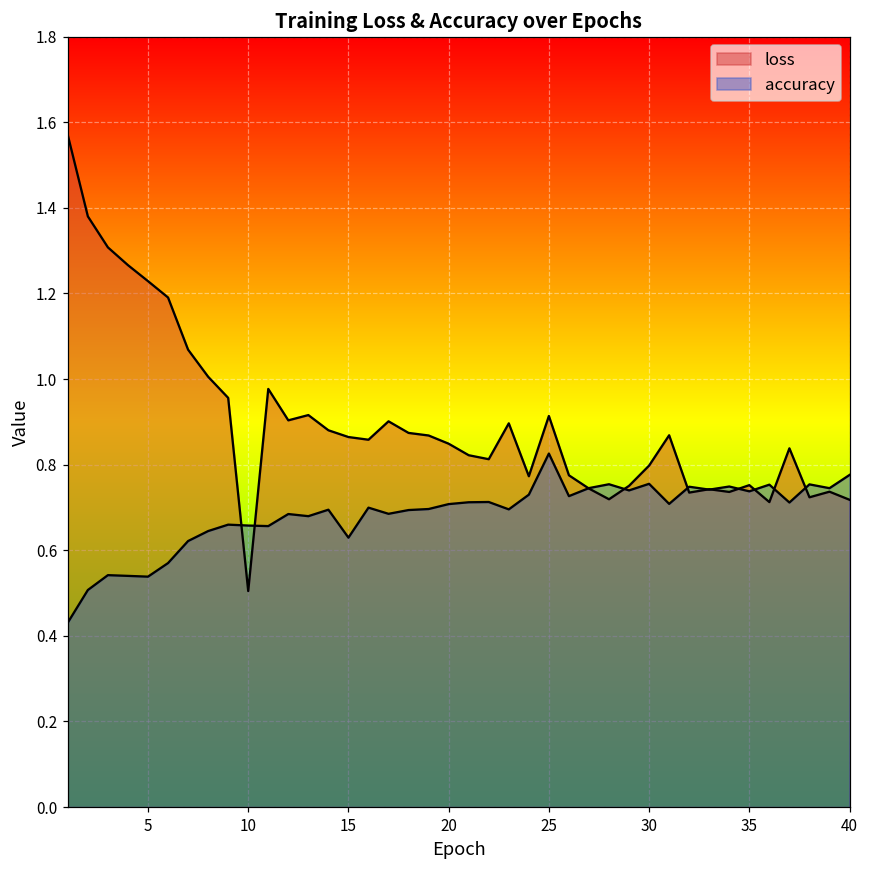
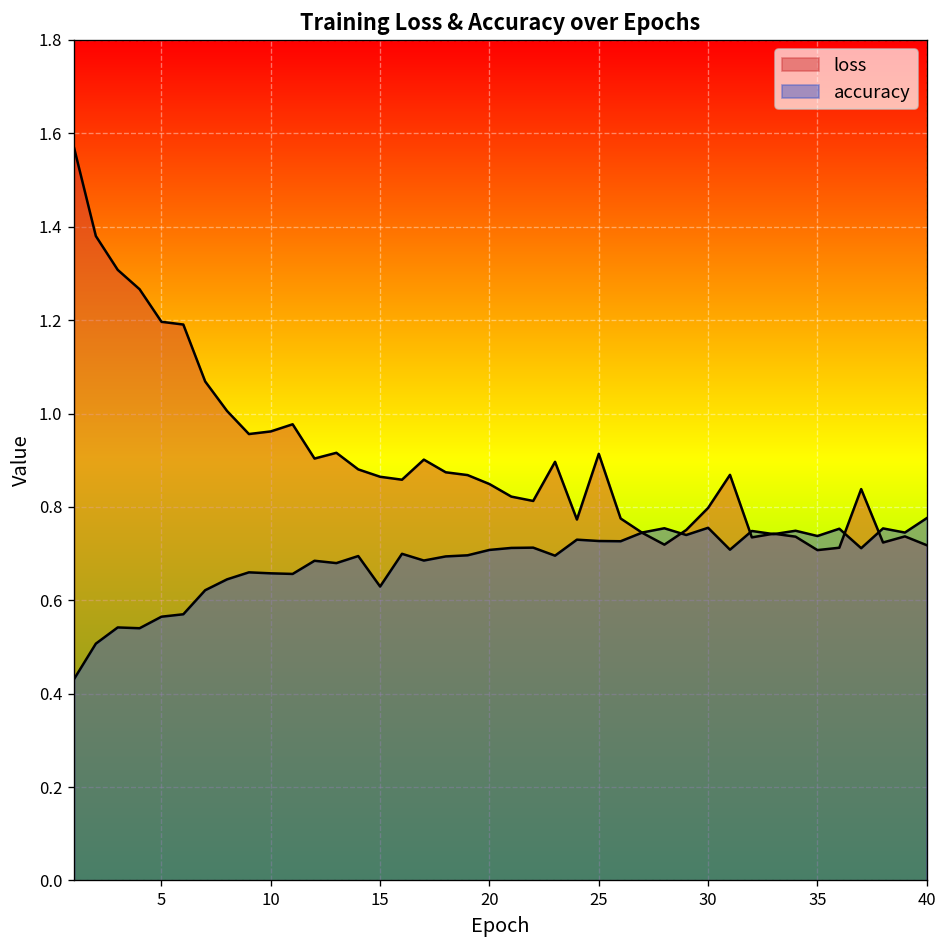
loss, 5: 1.23 -> 1.20
accuracy, 5: 0.54 -> 0.56
loss, 10: 0.50 -> 0.96
accuracy, 25: 0.83 -> 0.73
loss, 35: 0.75 -> 0.71
